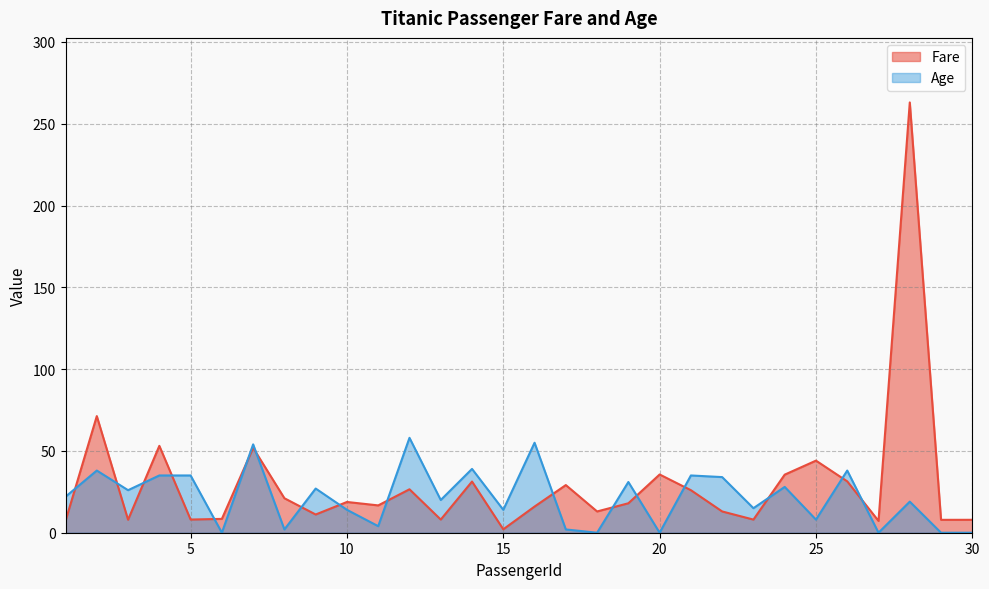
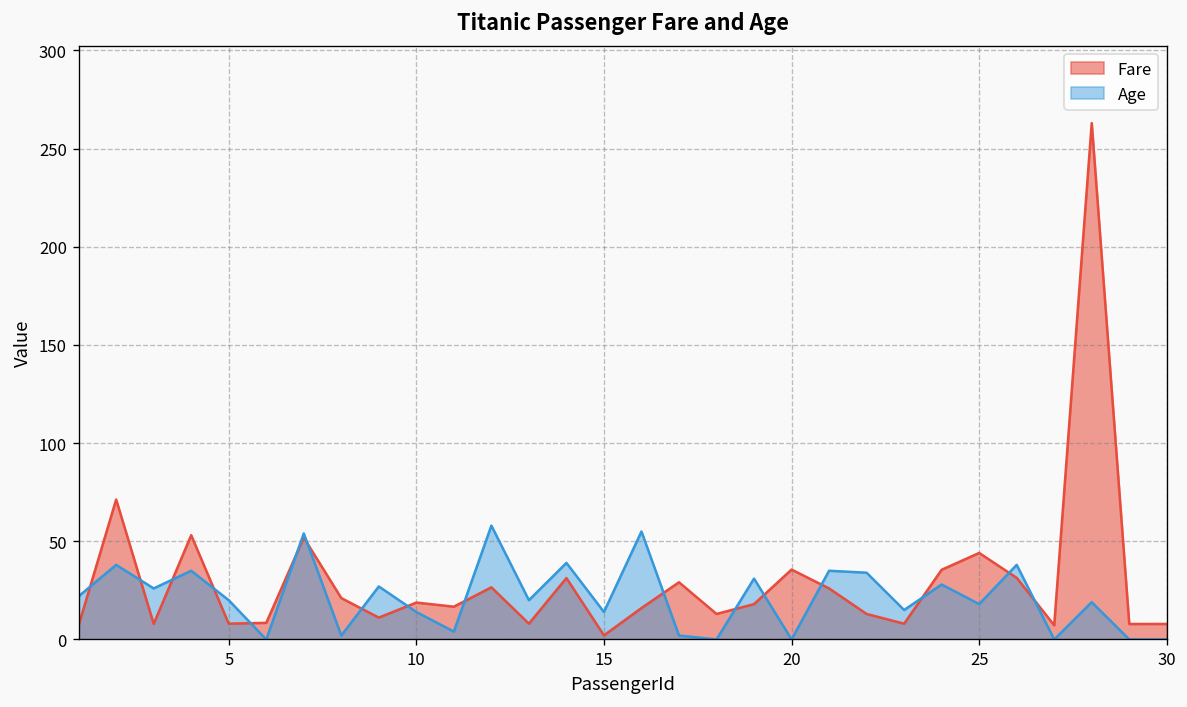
Age, 5: 35 -> 20
Age, 25: 8 -> 18
